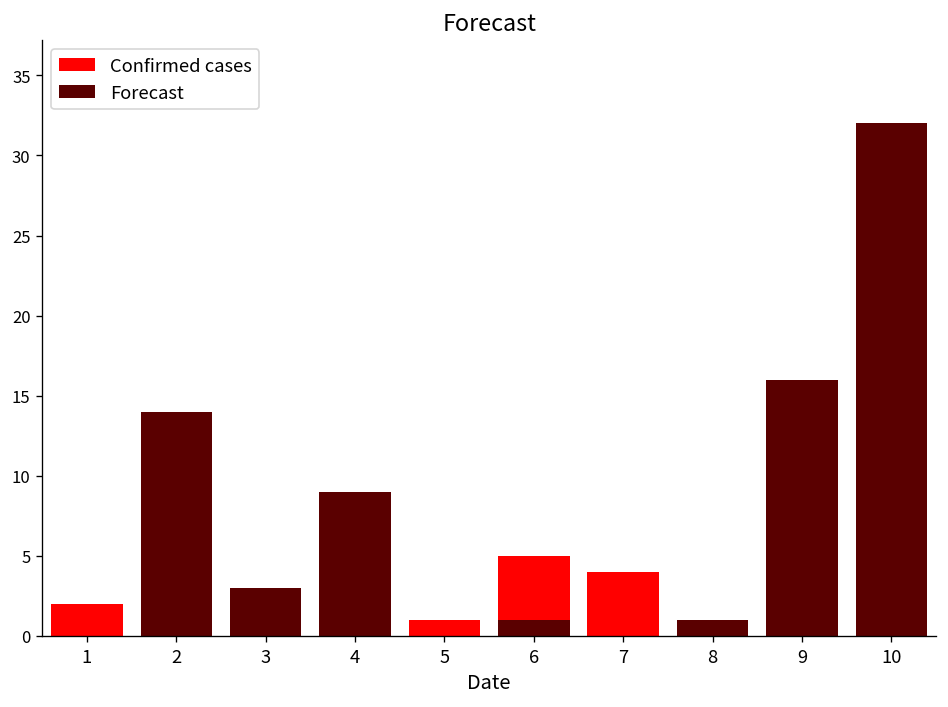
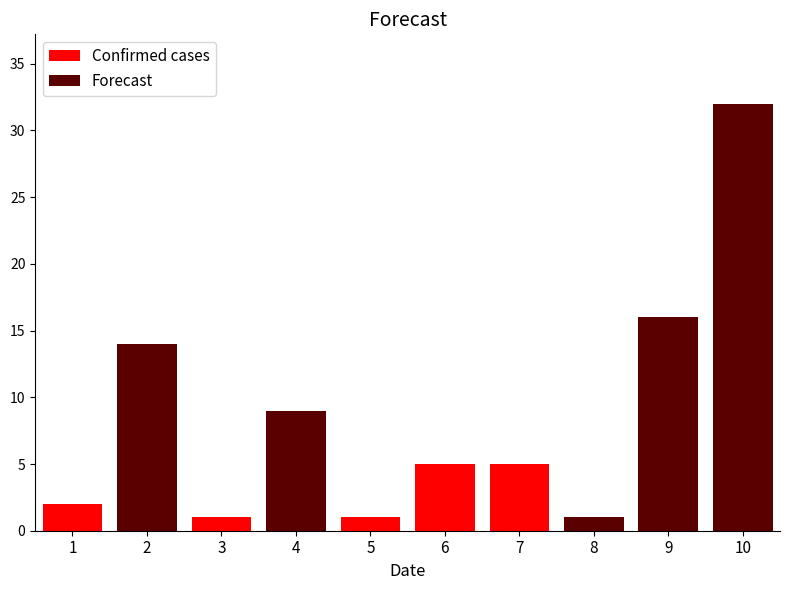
Forecast, 3: 3 -> 0
Forecast, 6: 1 -> 0
Confirmed cases, 7: 4 -> 5
